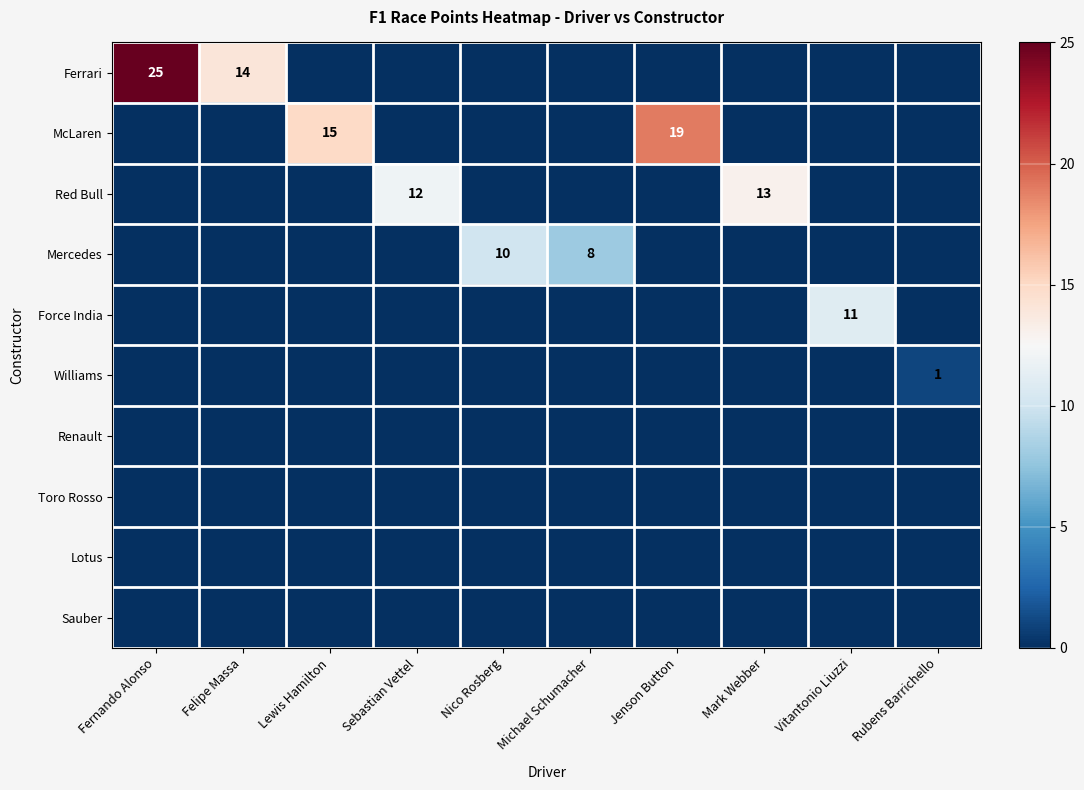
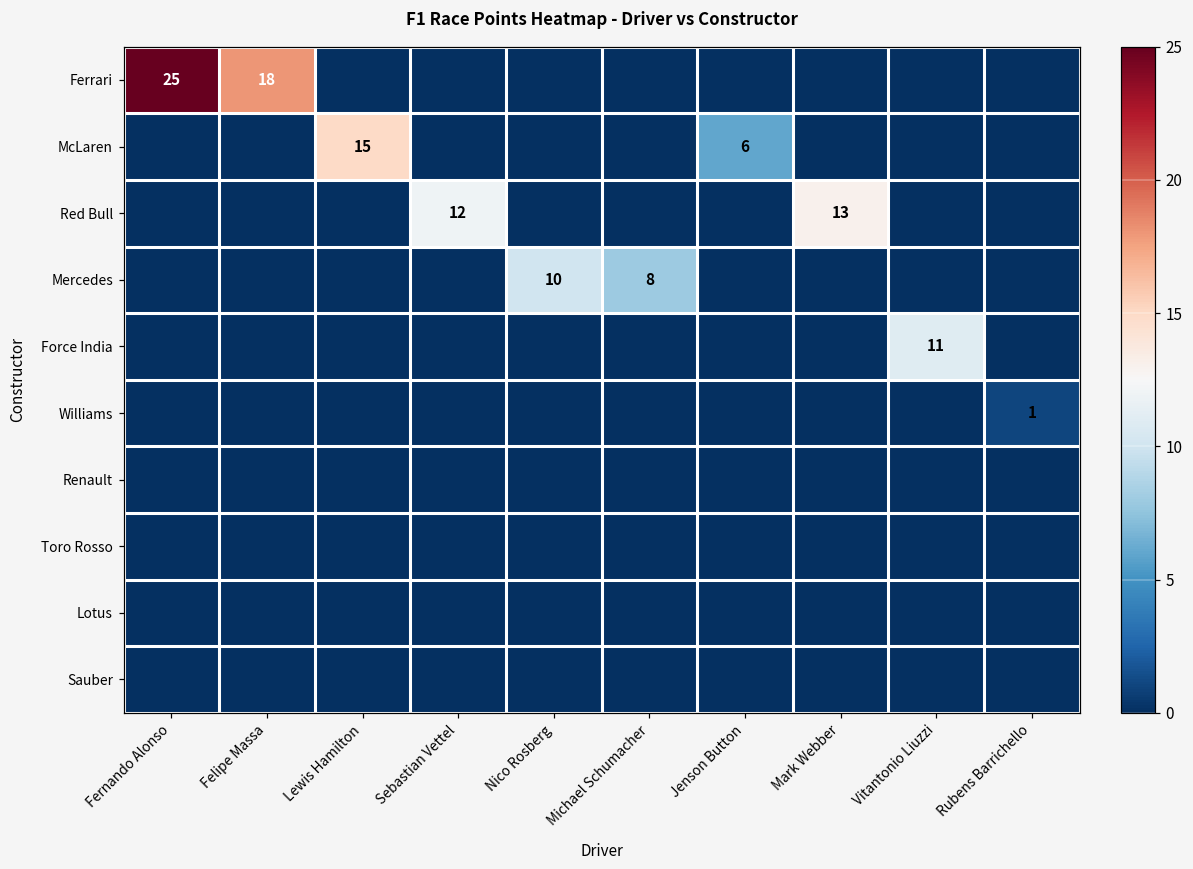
Ferrari, Felipe Massa: 14 -> 18
McLaren, Jenson Button: 19 -> 6
